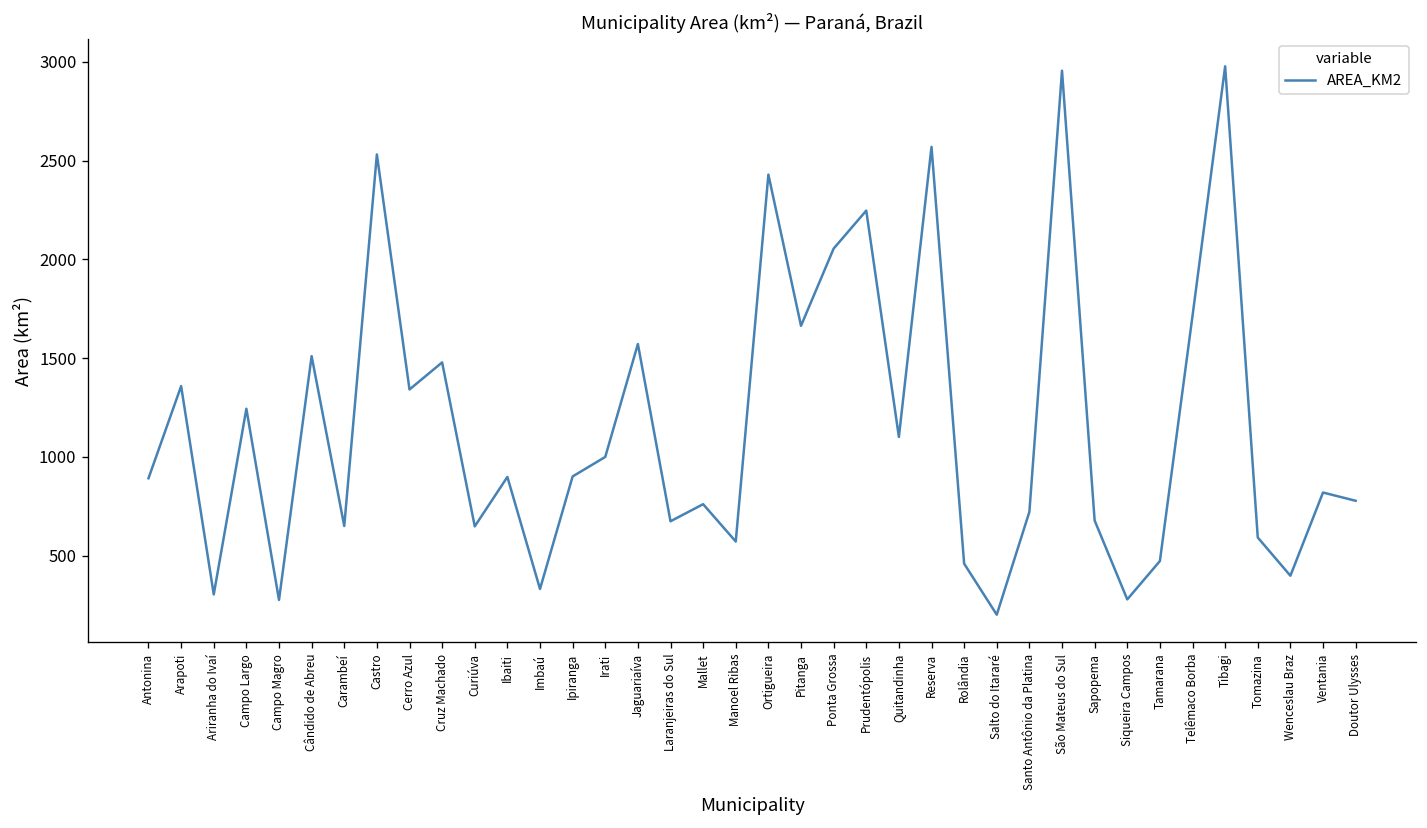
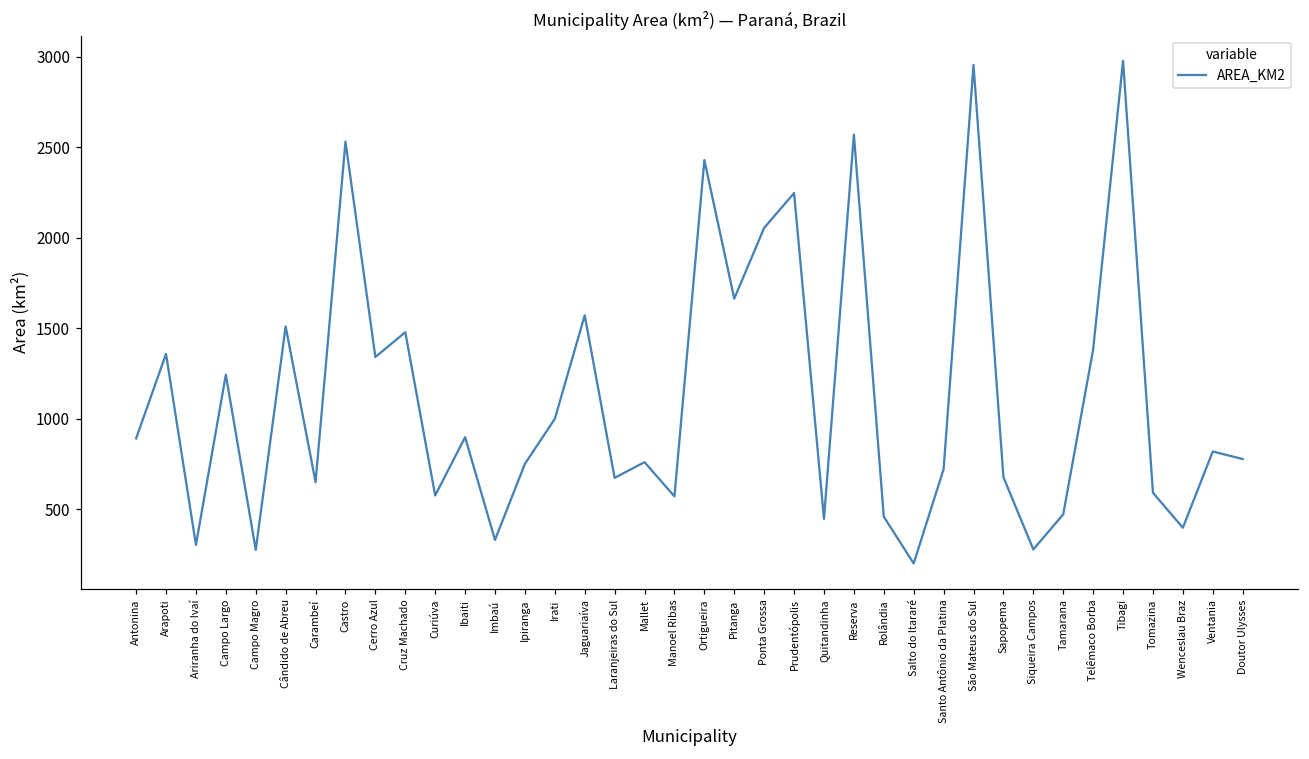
Curiúva: 650 -> 580
Ipiranga: 900 -> 750
Quitandinha: 1100 -> 450
Telêmaco Borba: 1710 -> 1380
